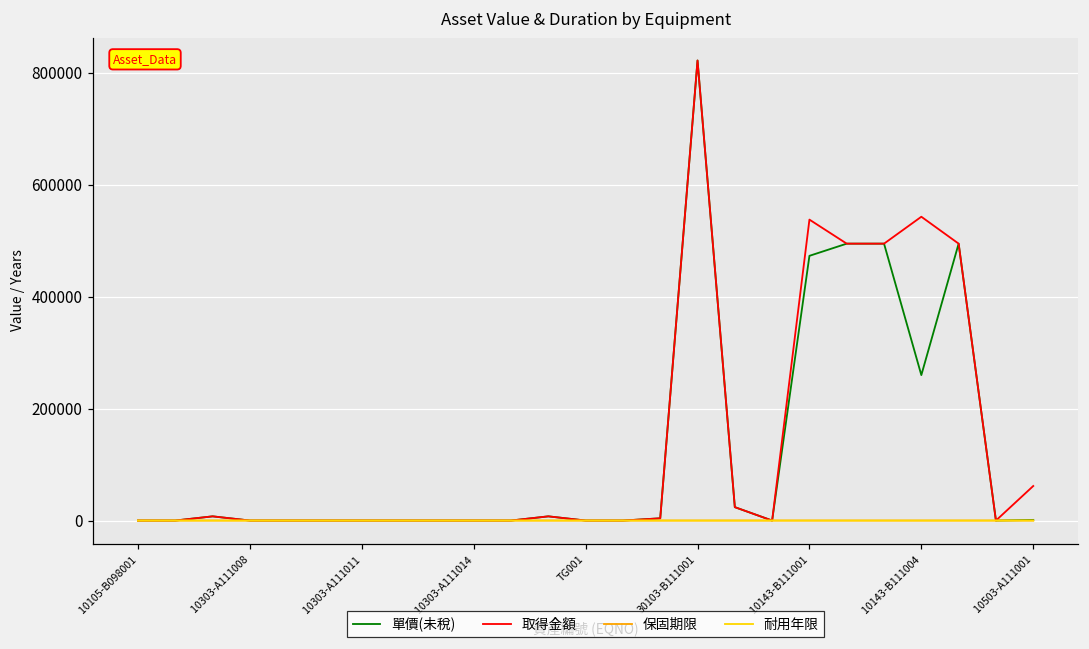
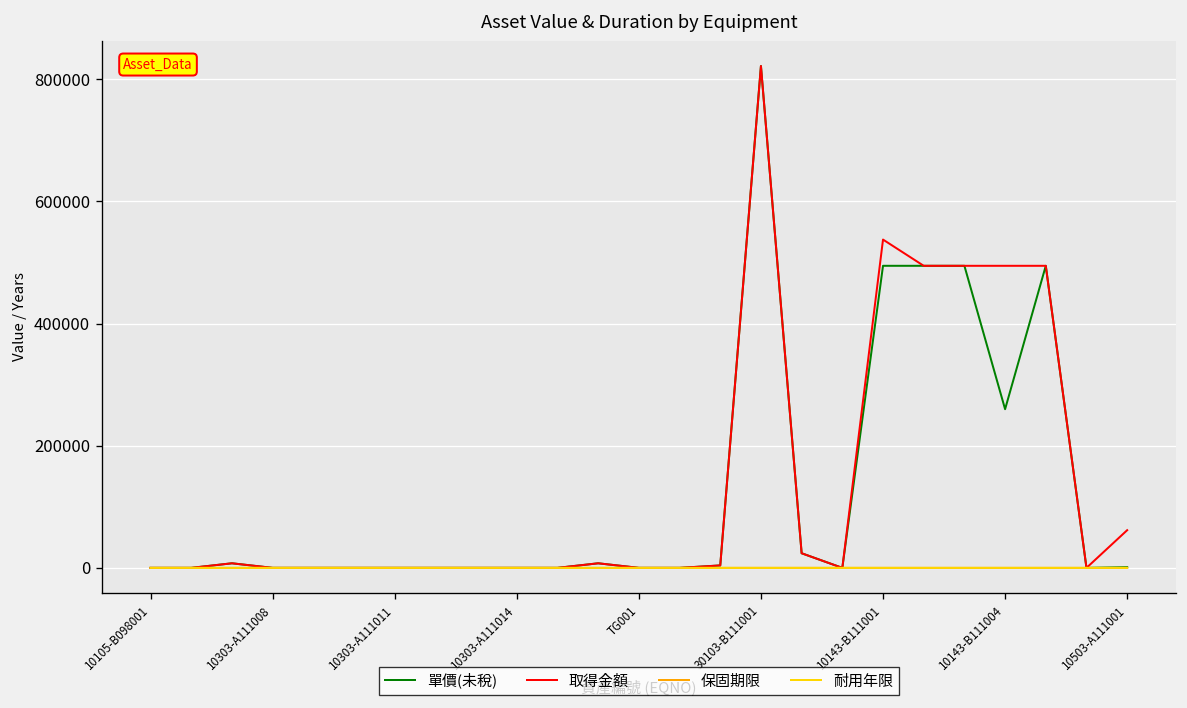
單價(未稅), 10143-B111001: 470000 -> 490000
取得金額, 10143-B111004: 540000 -> 490000
